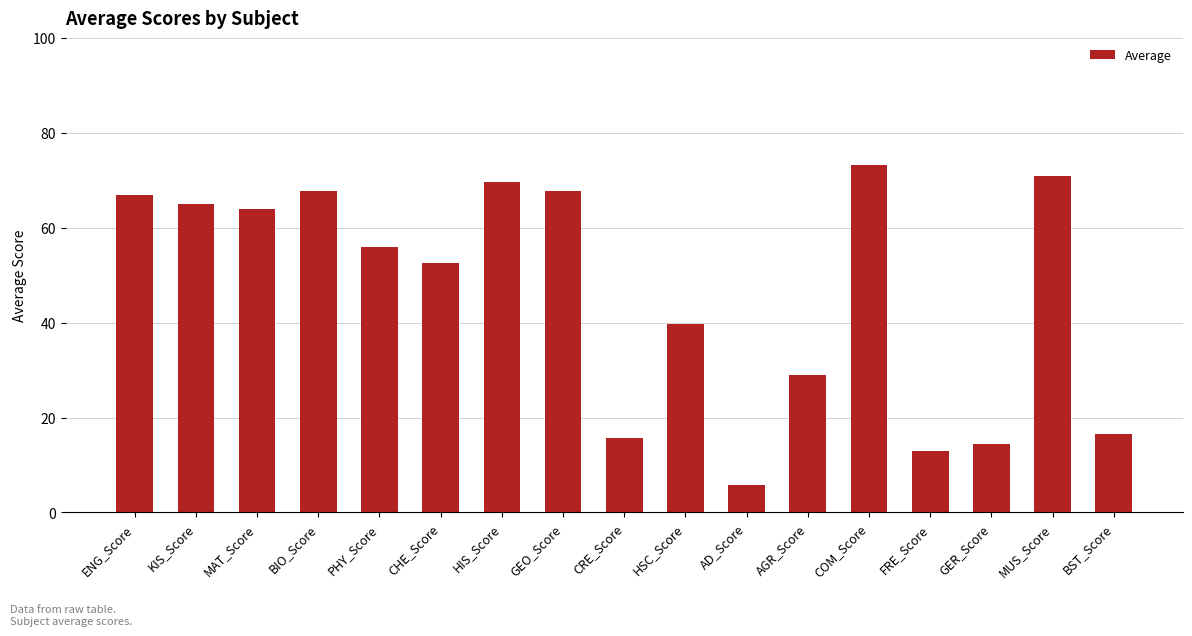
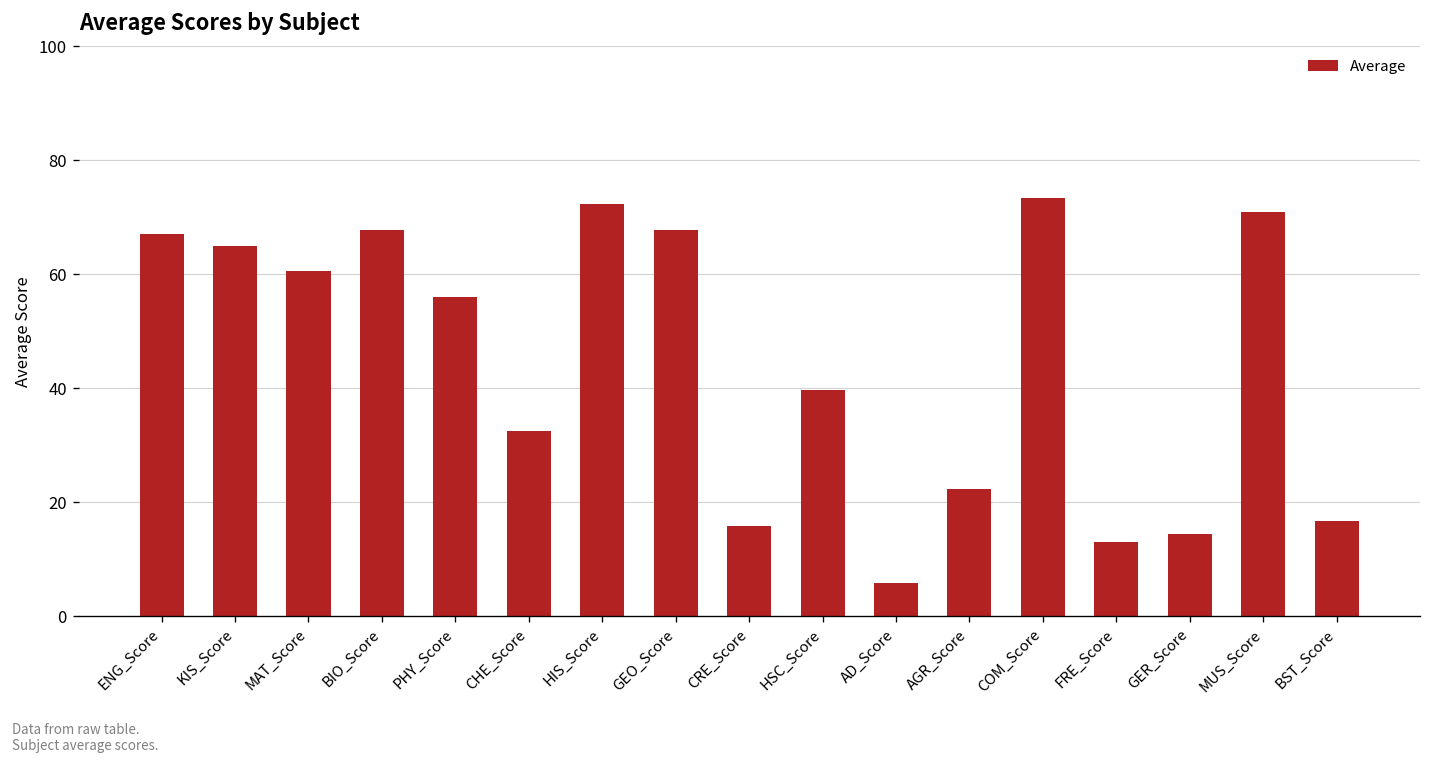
MAT_Score: 64 -> 60
CHE_Score: 53 -> 32
HIS_Score: 70 -> 72
AGR_Score: 29 -> 22
